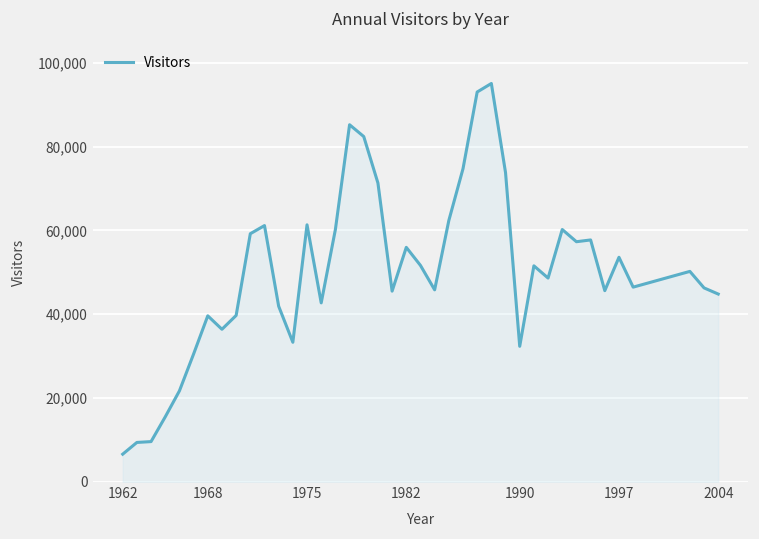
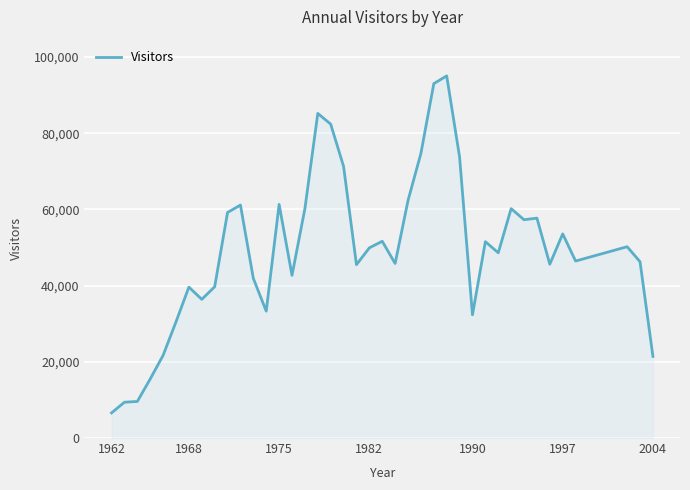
1982: 56,000 -> 50,000
2004: 45,000 -> 21,000
